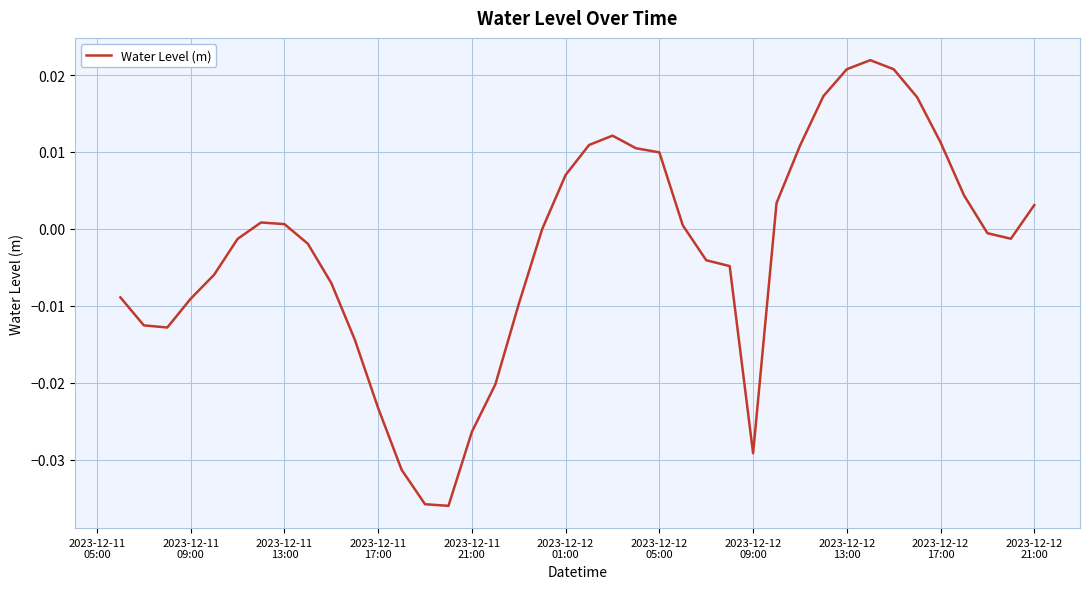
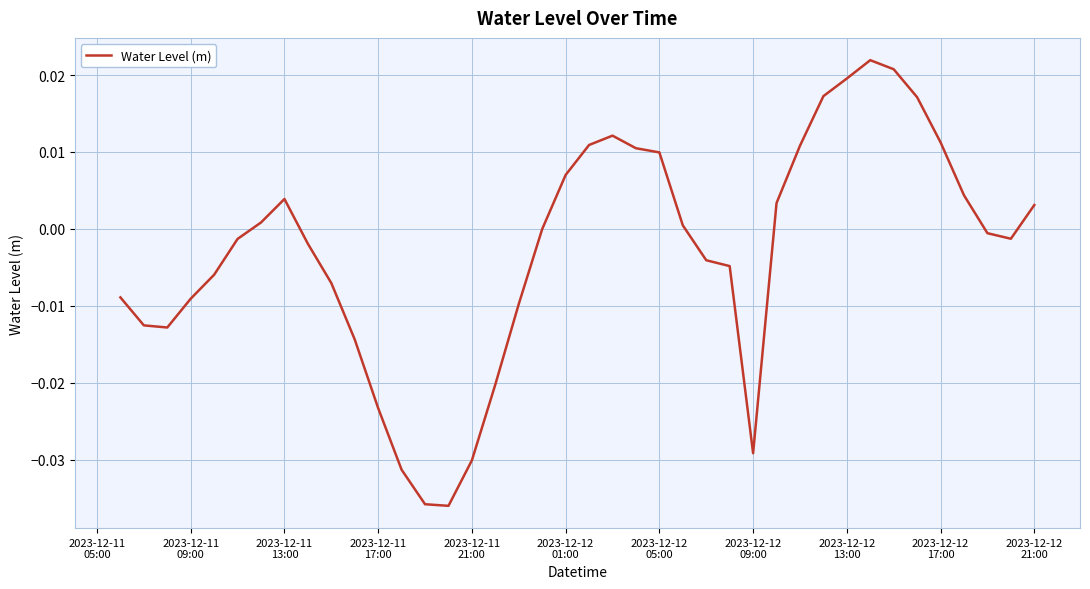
2023-12-11 13:00: 0.001 -> 0.004
2023-12-11 21:00: -0.026 -> -0.030
2023-12-12 13:00: 0.021 -> 0.020
